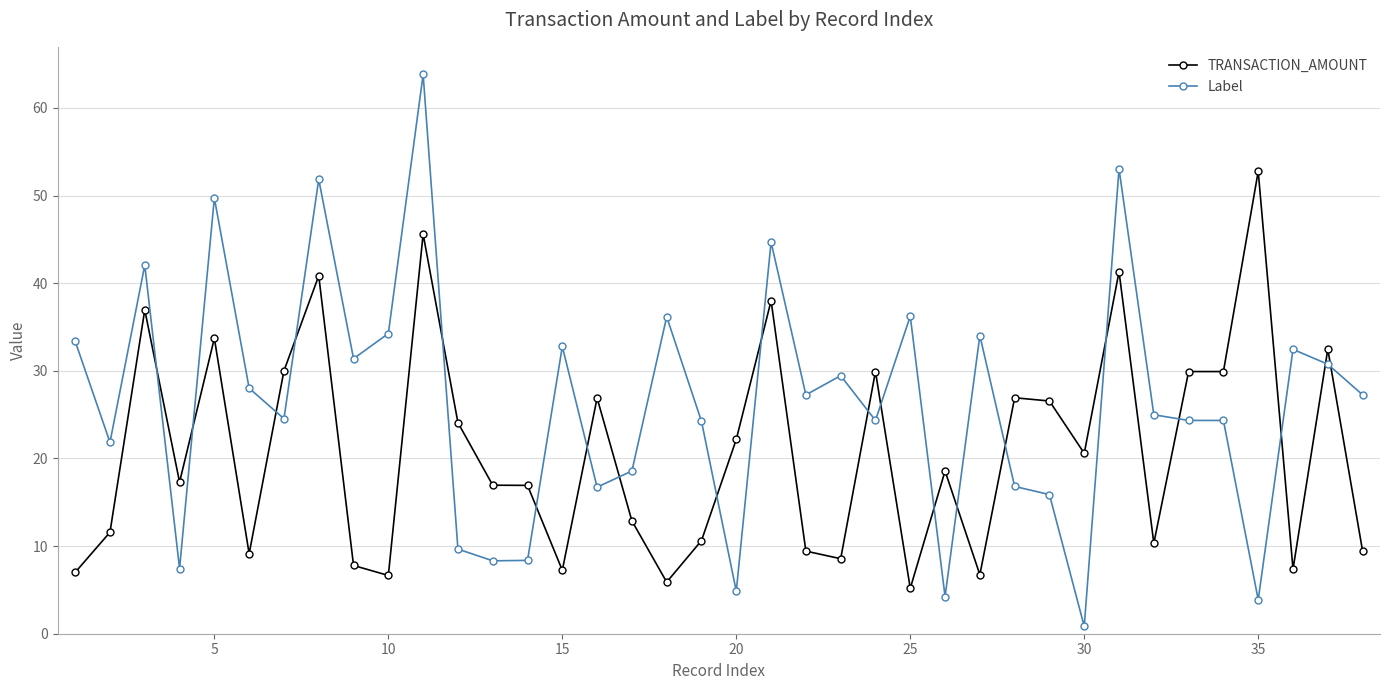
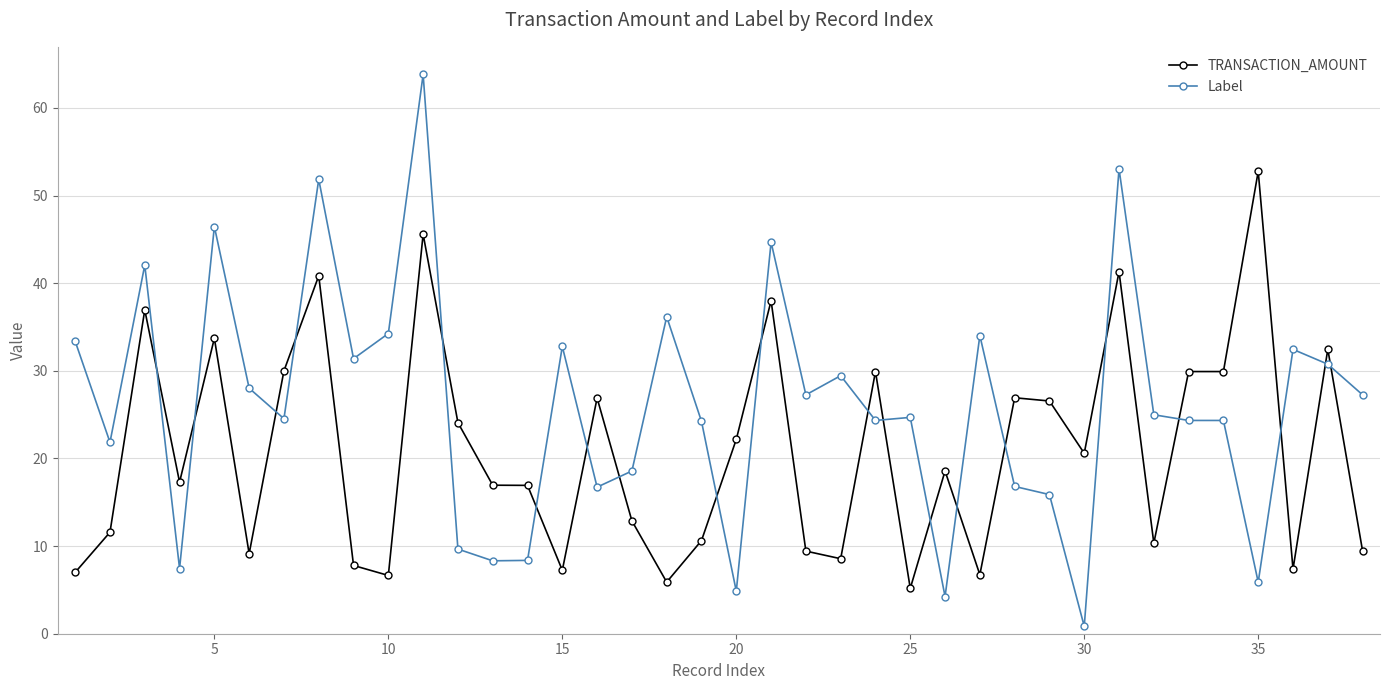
Label, 5: 50 -> 46
Label, 25: 36 -> 25
Label, 35: 4 -> 6
